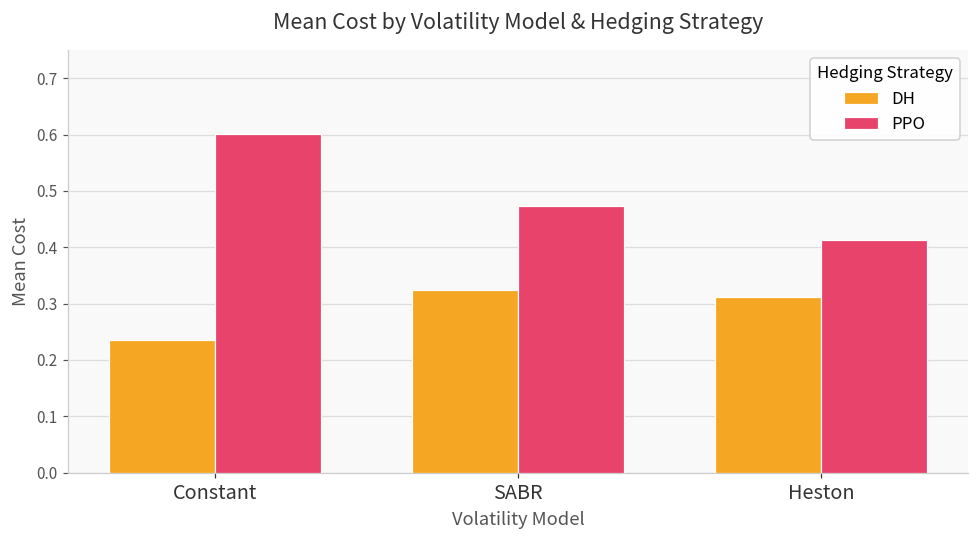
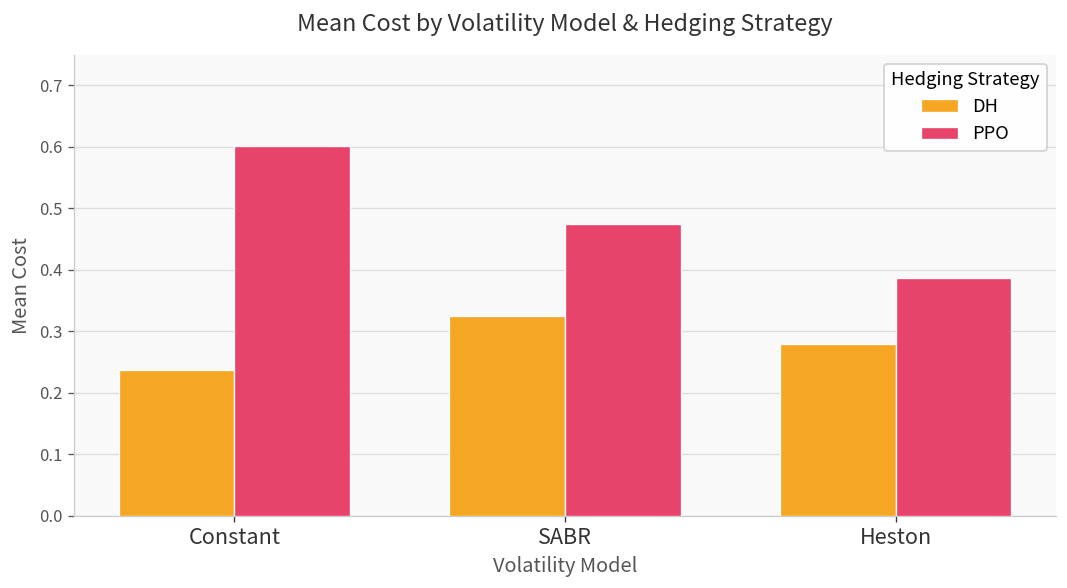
DH, Heston: 0.31 -> 0.28
PPO, Heston: 0.41 -> 0.39
